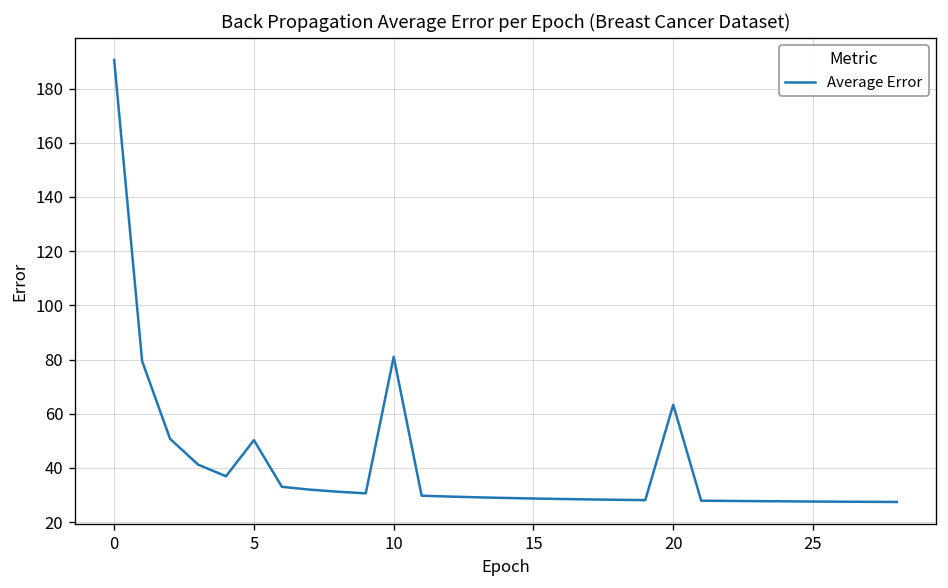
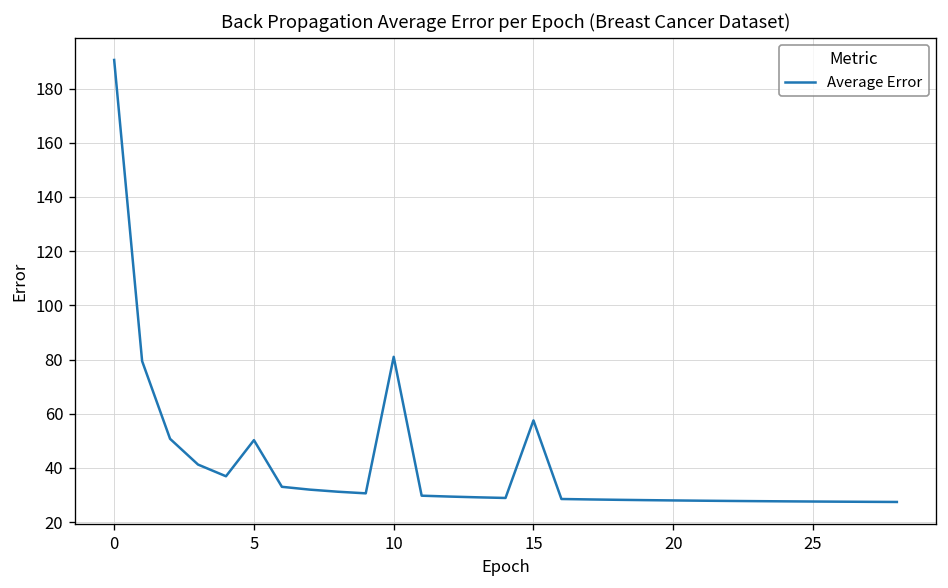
15: 29 -> 58
20: 63 -> 28
